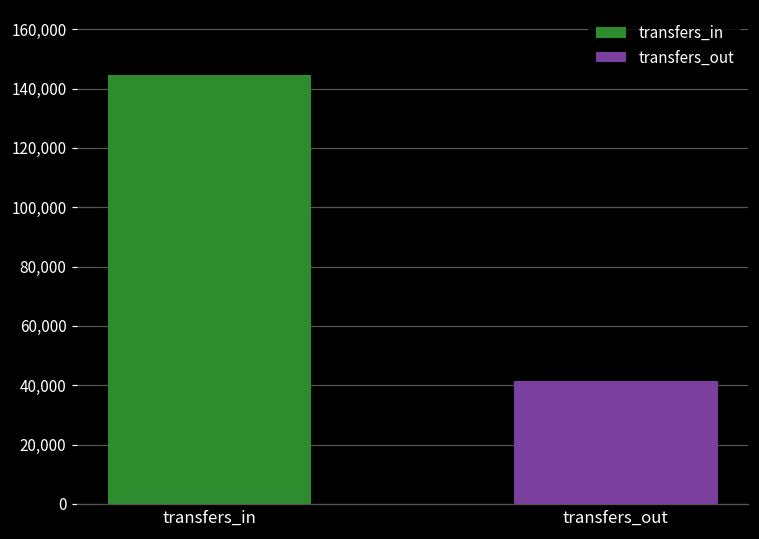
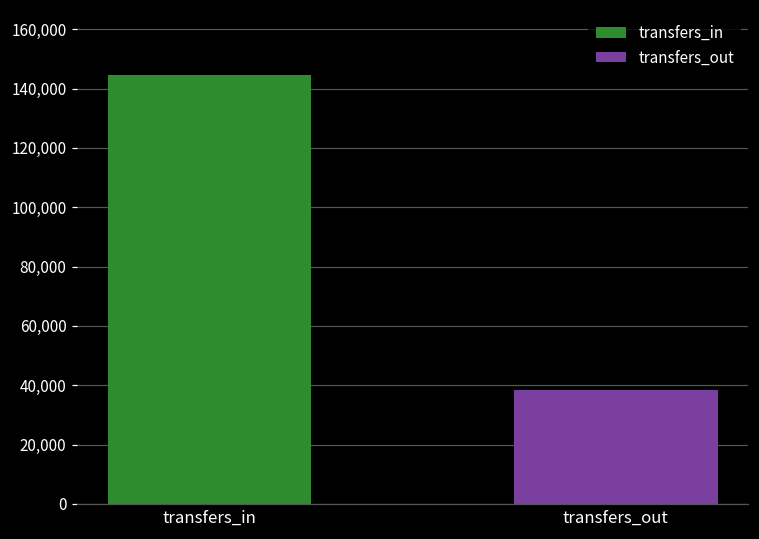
transfers_out: 42,000 -> 39,000
